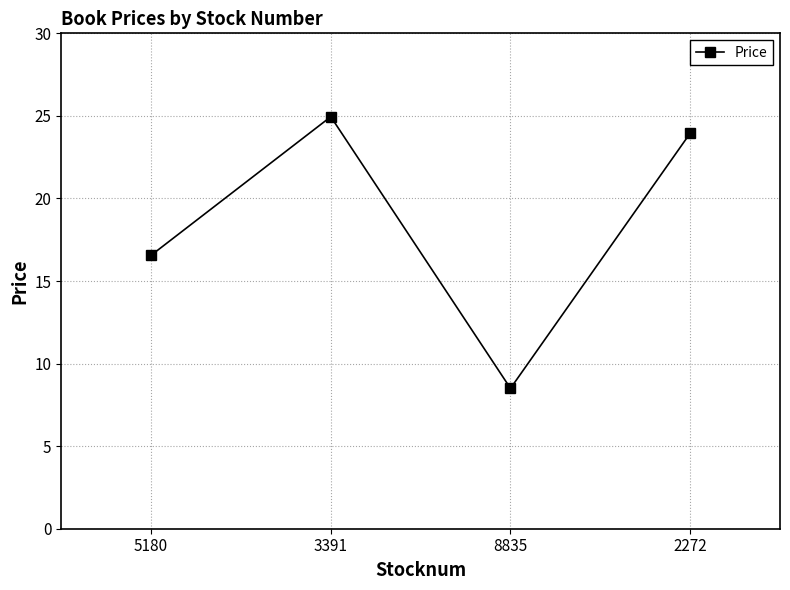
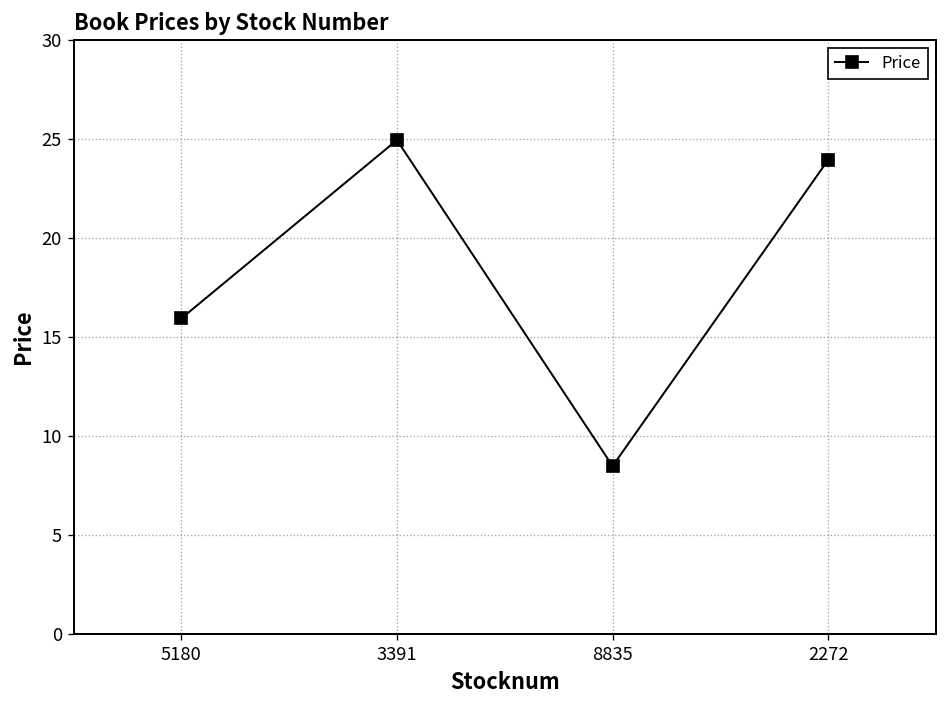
5180: 16.6 -> 16.0
